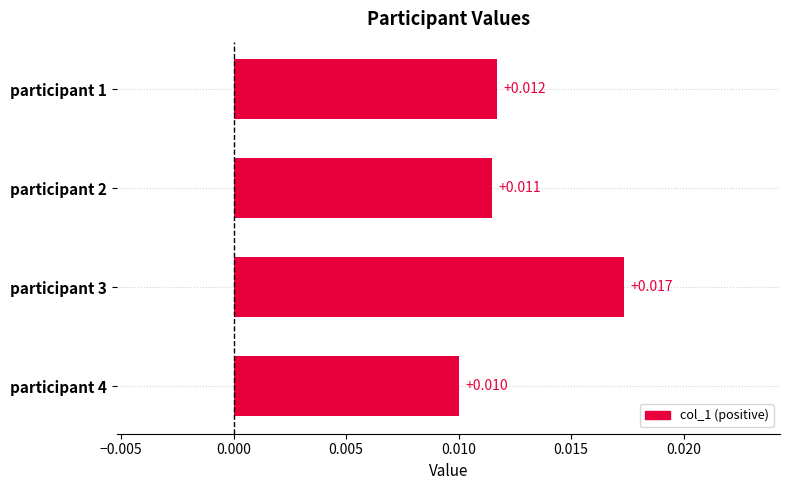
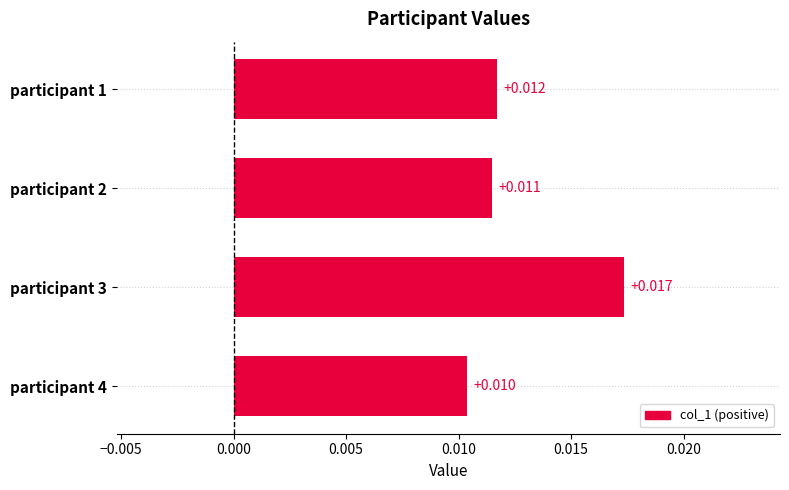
participant 4: 0.0100 -> 0.0104
